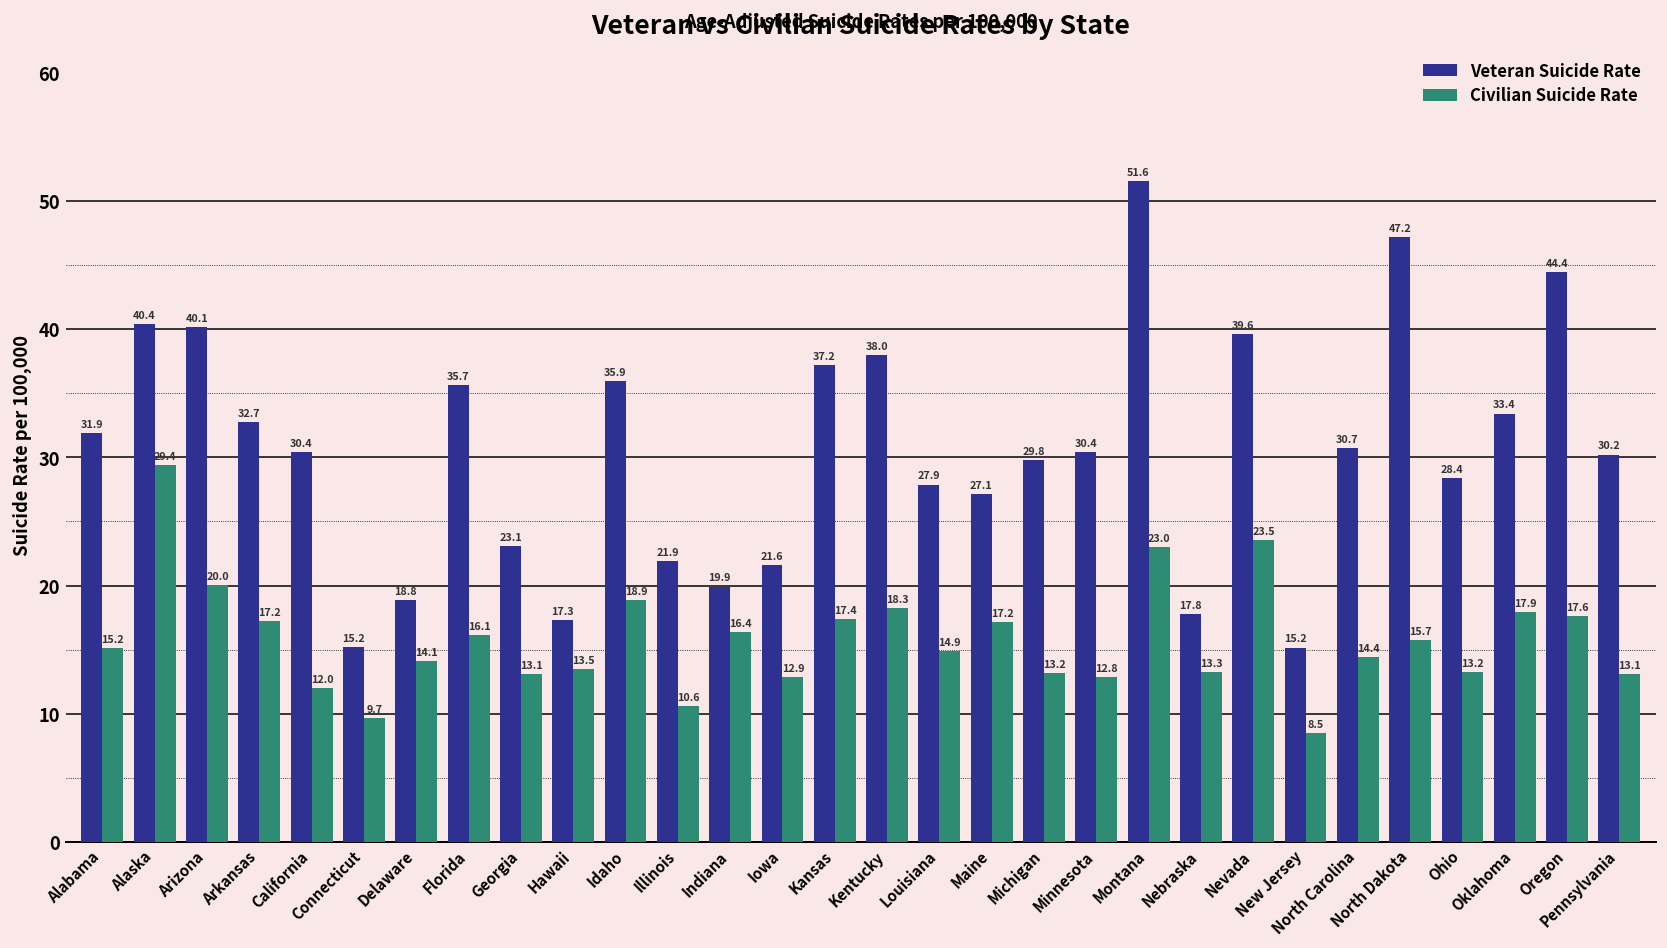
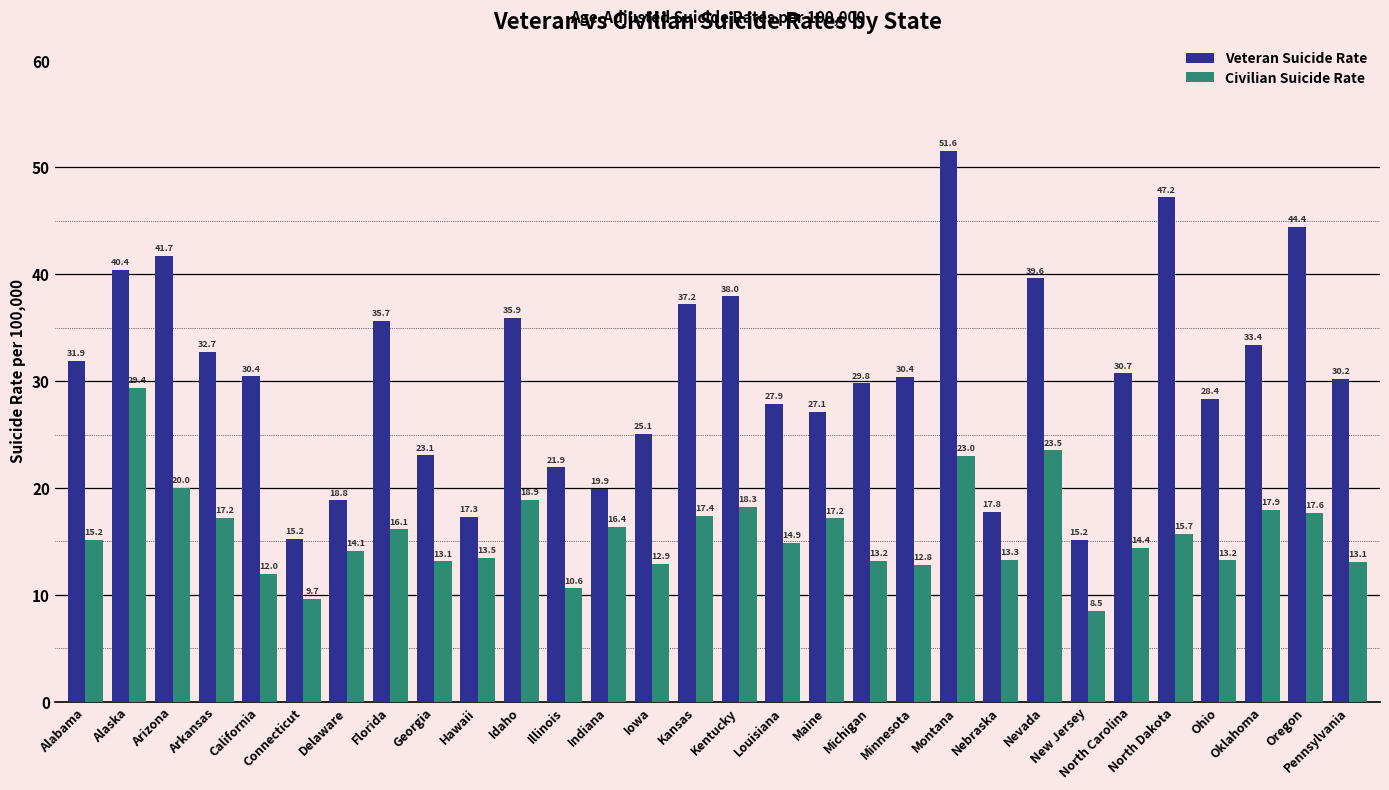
Veteran Suicide Rate, Arizona: 40.1 -> 41.7
Veteran Suicide Rate, Iowa: 21.6 -> 25.1
